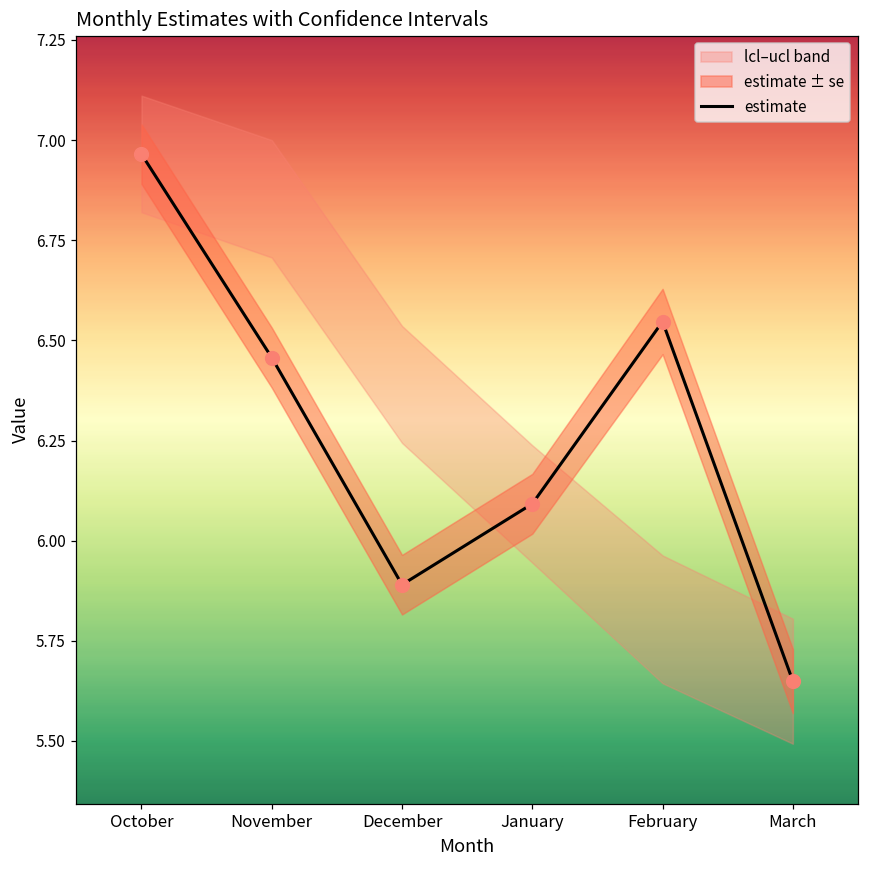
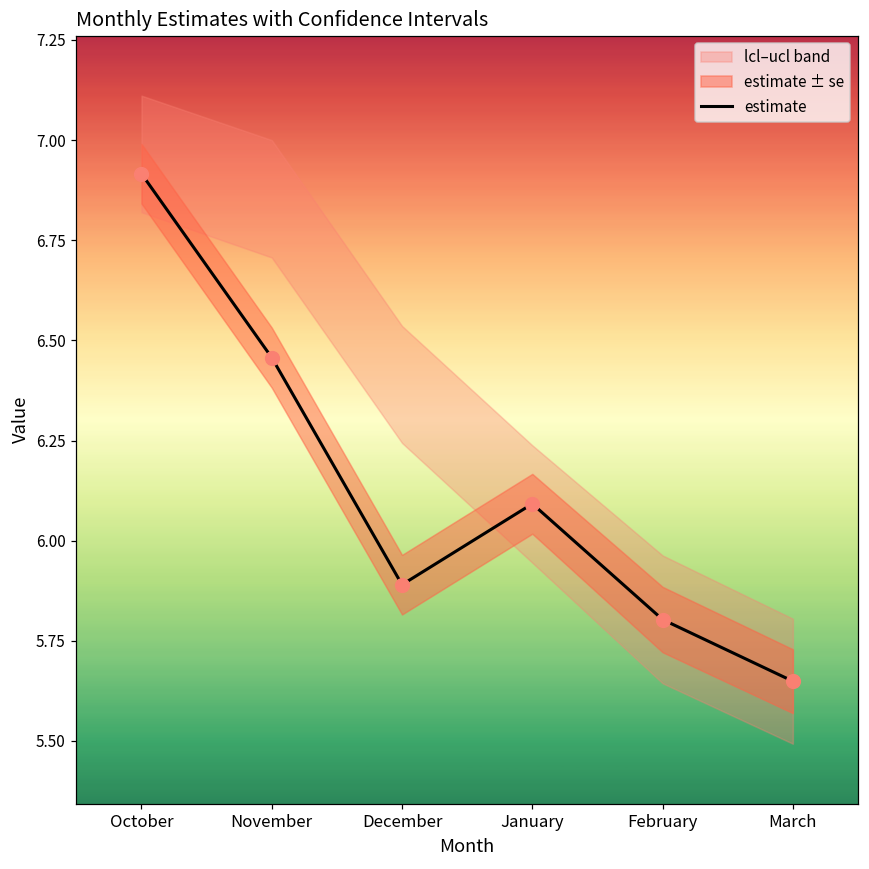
estimate, October: 6.97 -> 6.92
estimate, February: 6.55 -> 5.80
